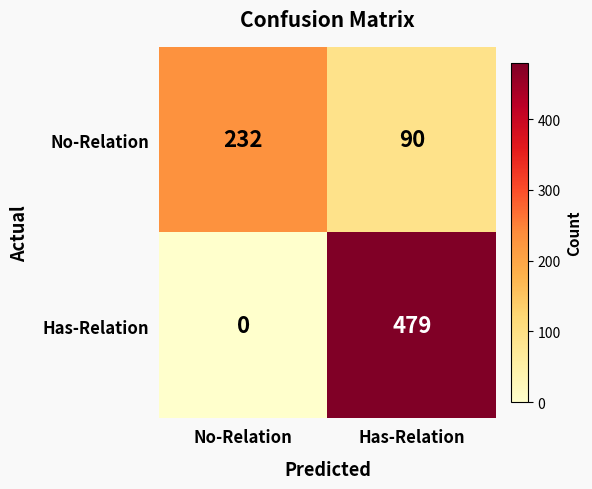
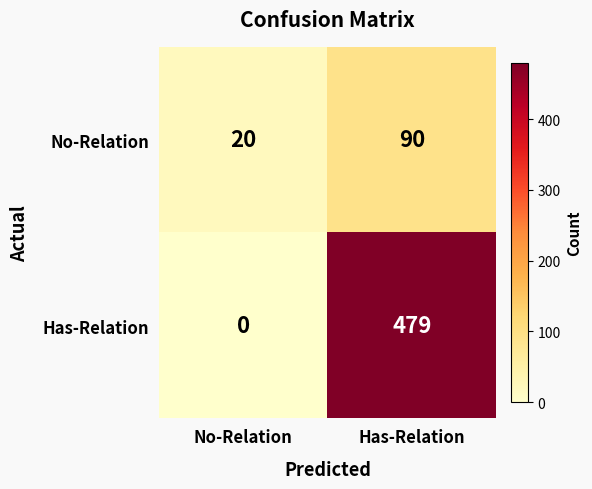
No-Relation, No-Relation: 232 -> 20
